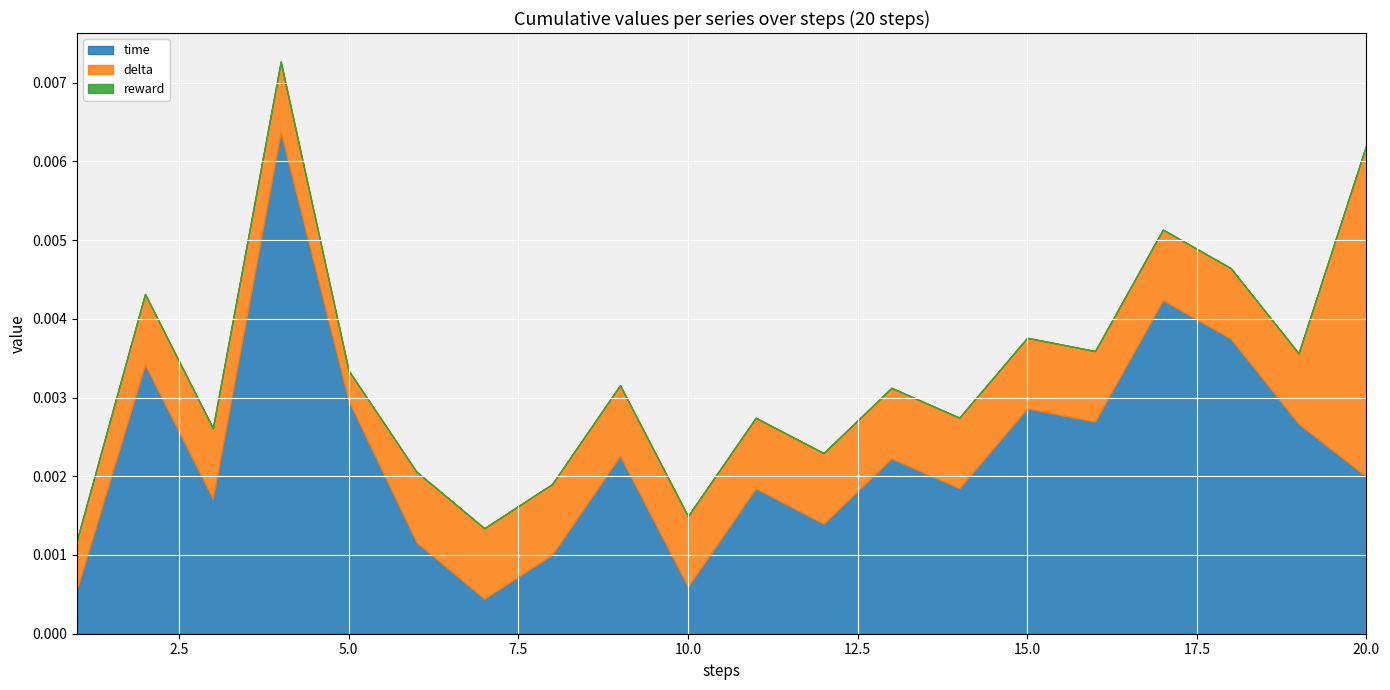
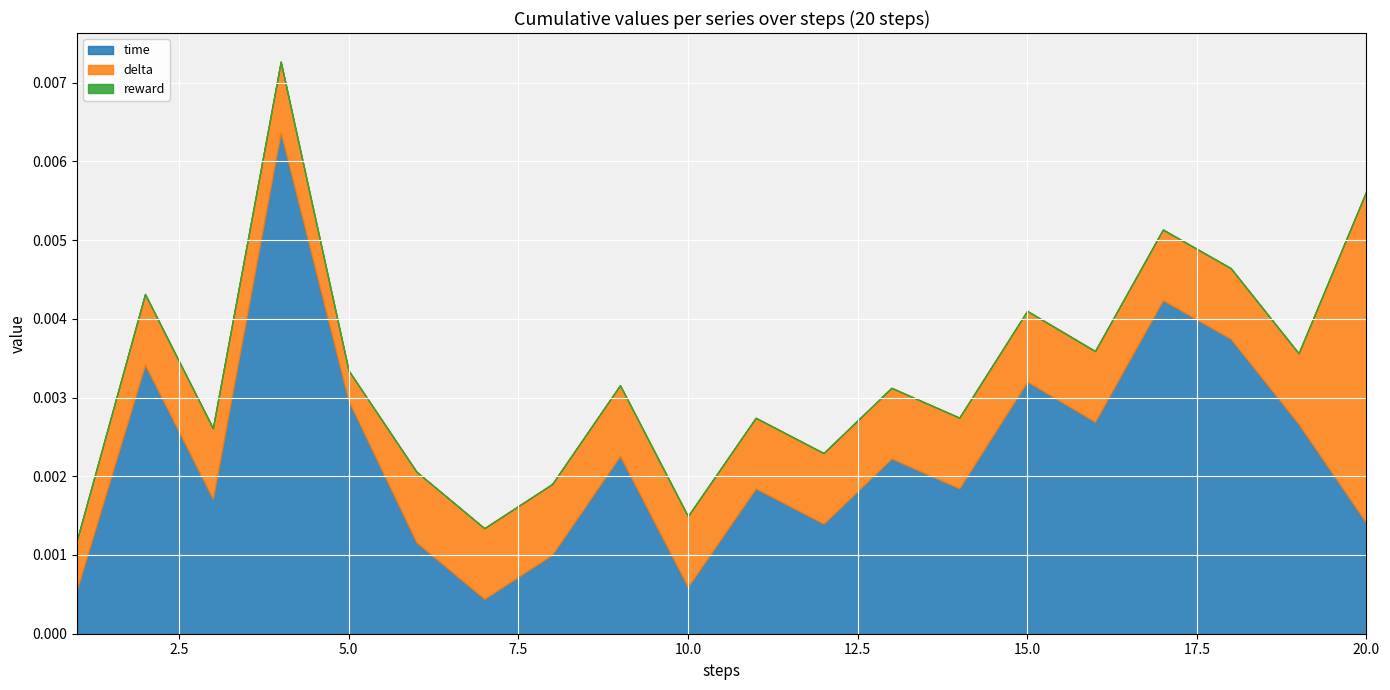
time, 15.0: 0.0029 -> 0.0032
time, 20.0: 0.0020 -> 0.0014
